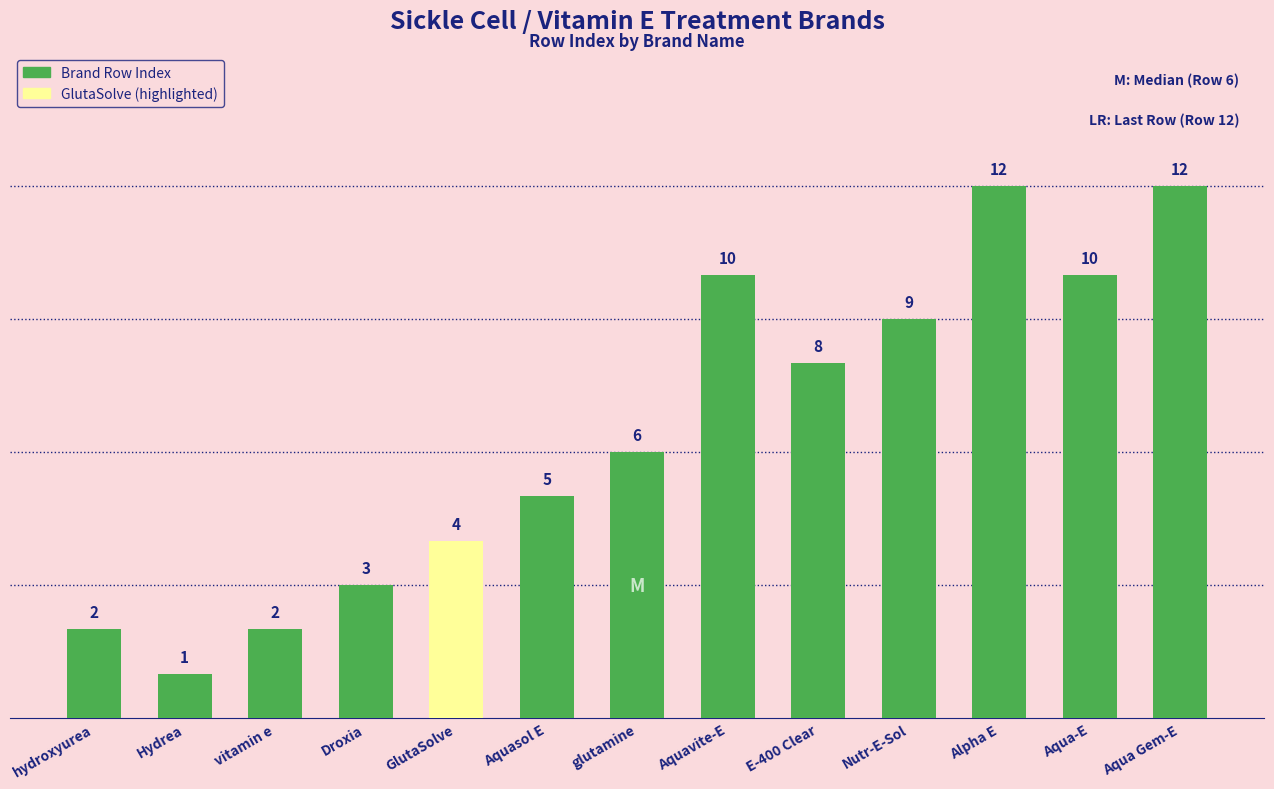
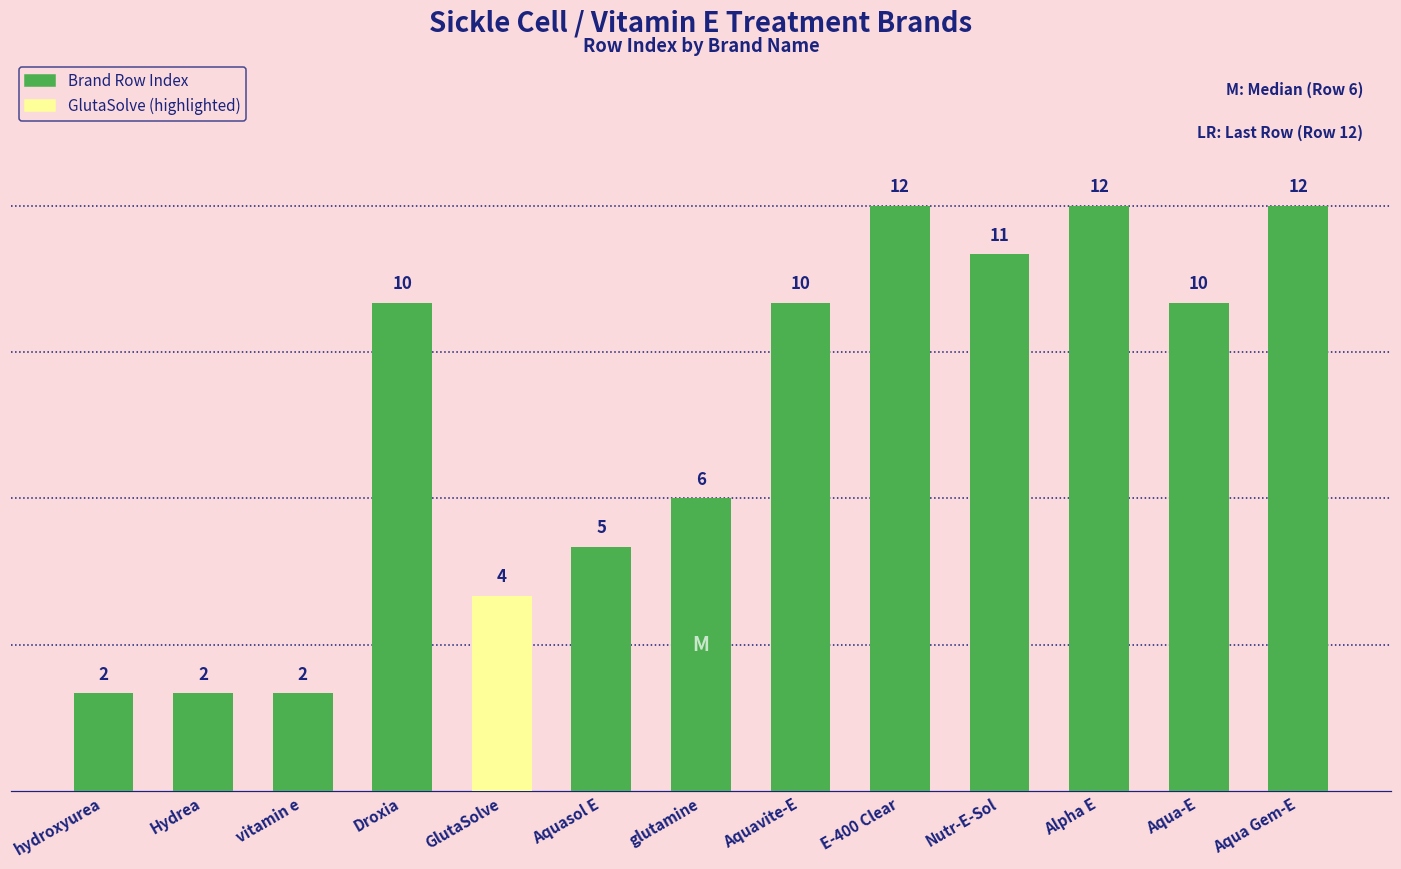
Hydrea: 1 -> 2
Droxia: 3 -> 10
E-400 Clear: 8 -> 12
Nutr-E-Sol: 9 -> 11
